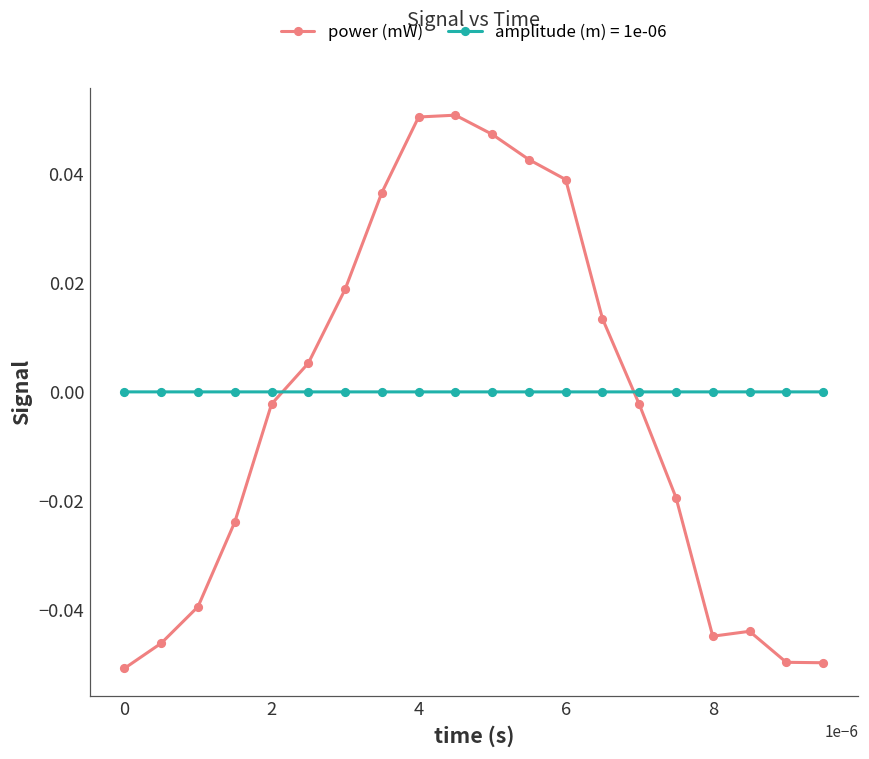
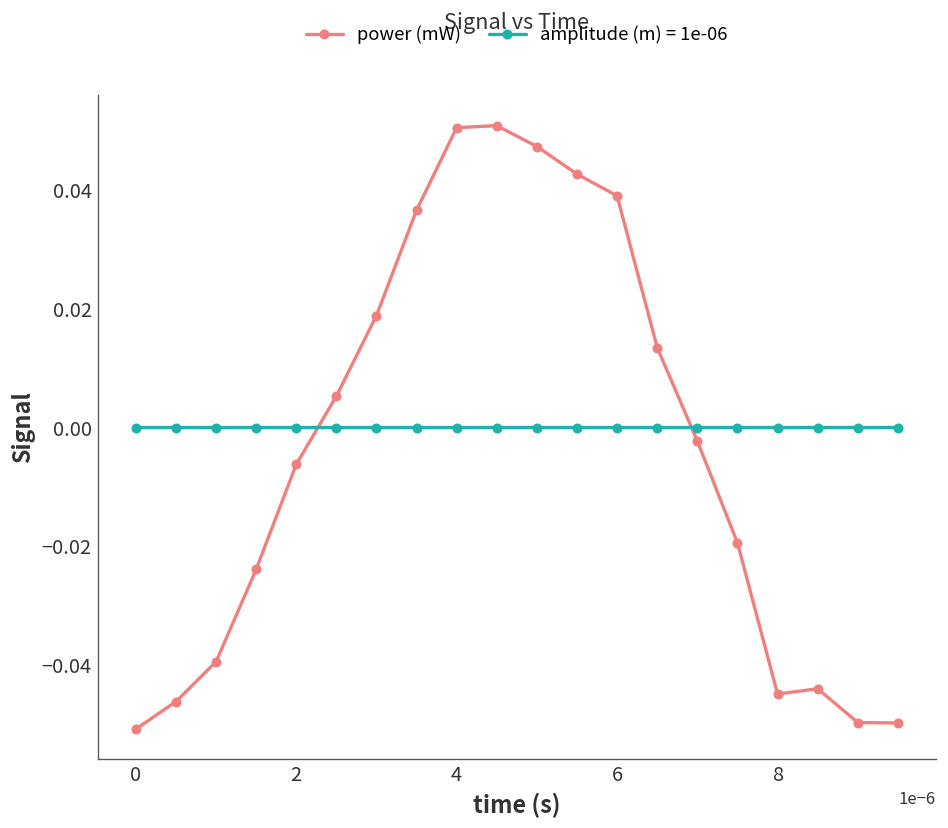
power (mW), 2: -0.002 -> -0.006
